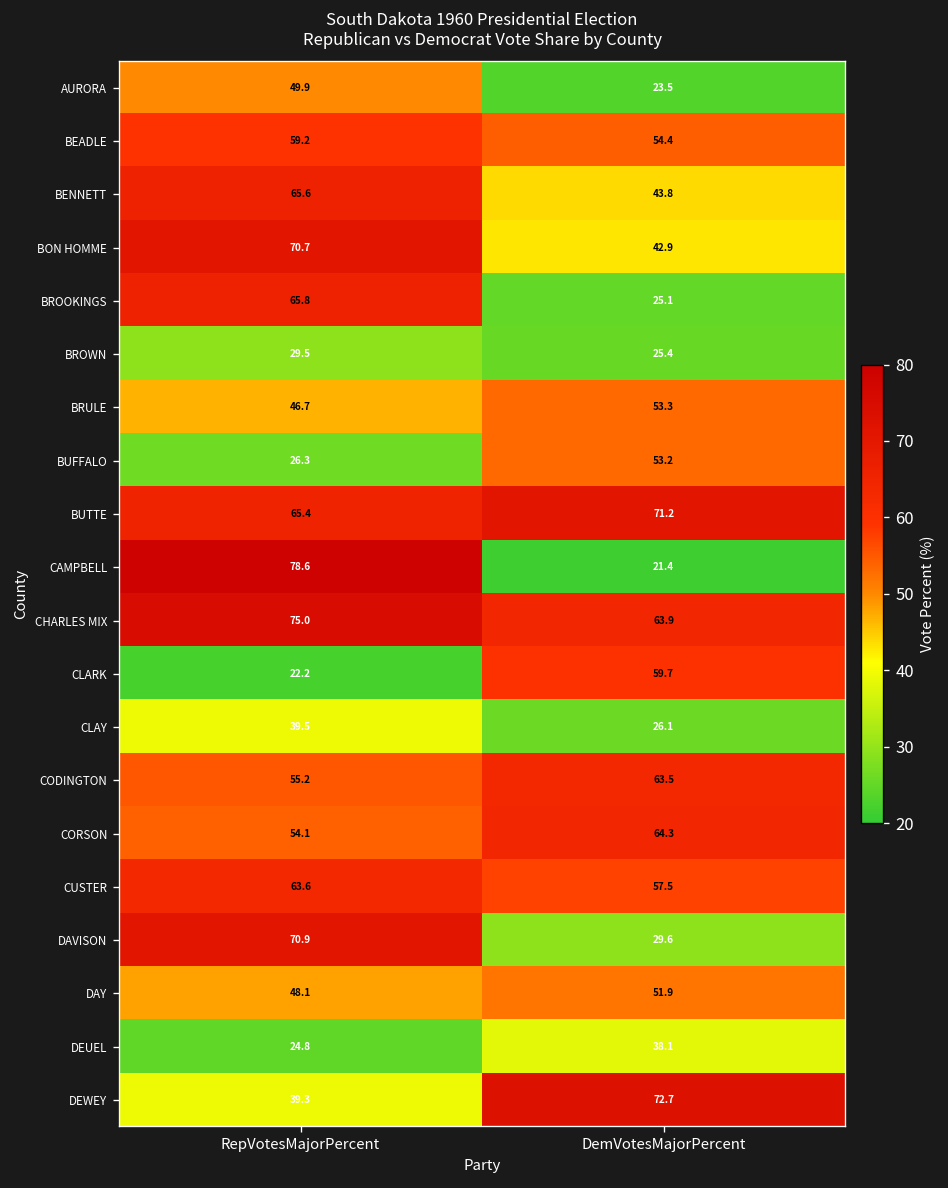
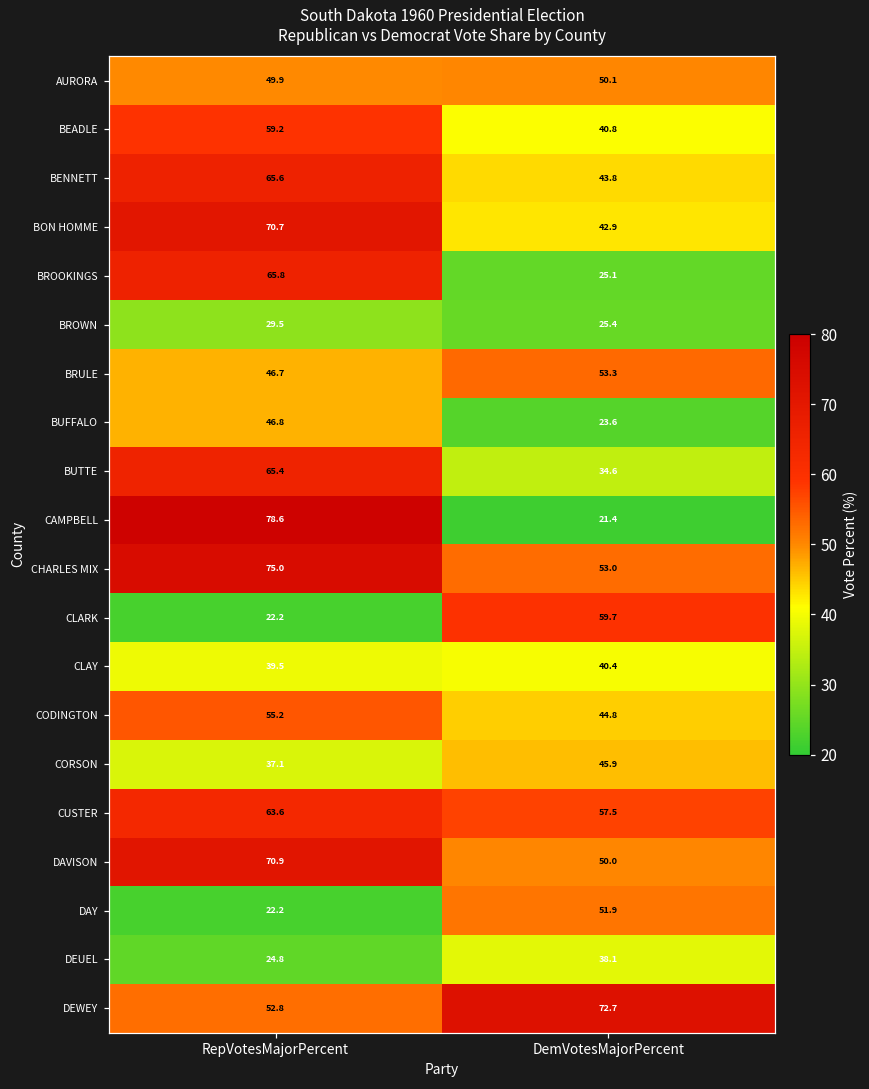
AURORA, DemVotesMajorPercent: 23.5 -> 50.1
BEADLE, DemVotesMajorPercent: 54.4 -> 40.8
BUFFALO, RepVotesMajorPercent: 26.3 -> 46.8
BUFFALO, DemVotesMajorPercent: 53.2 -> 23.6
BUTTE, DemVotesMajorPercent: 71.2 -> 34.6
CHARLES MIX, DemVotesMajorPercent: 63.9 -> 53.0
CLAY, DemVotesMajorPercent: 26.1 -> 40.4
CODINGTON, DemVotesMajorPercent: 63.5 -> 44.8
CORSON, RepVotesMajorPercent: 54.1 -> 37.1
CORSON, DemVotesMajorPercent: 64.3 -> 45.9
DAVISON, DemVotesMajorPercent: 29.6 -> 50.0
DAY, RepVotesMajorPercent: 48.1 -> 22.2
DEWEY, RepVotesMajorPercent: 39.3 -> 52.8
